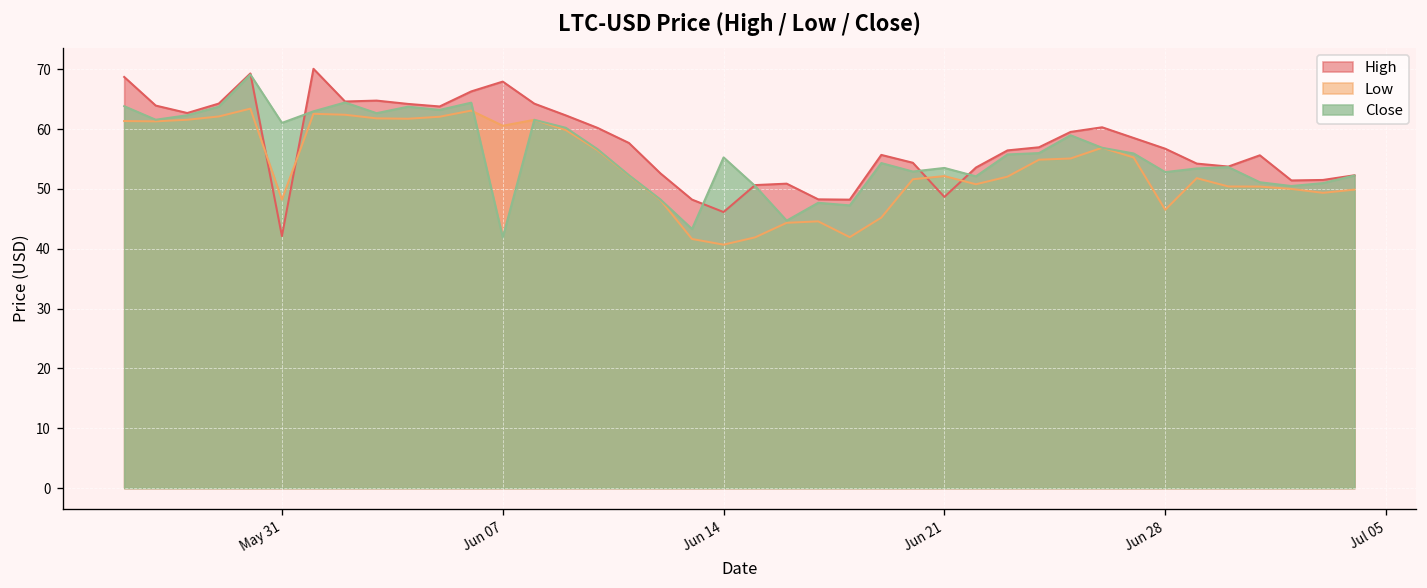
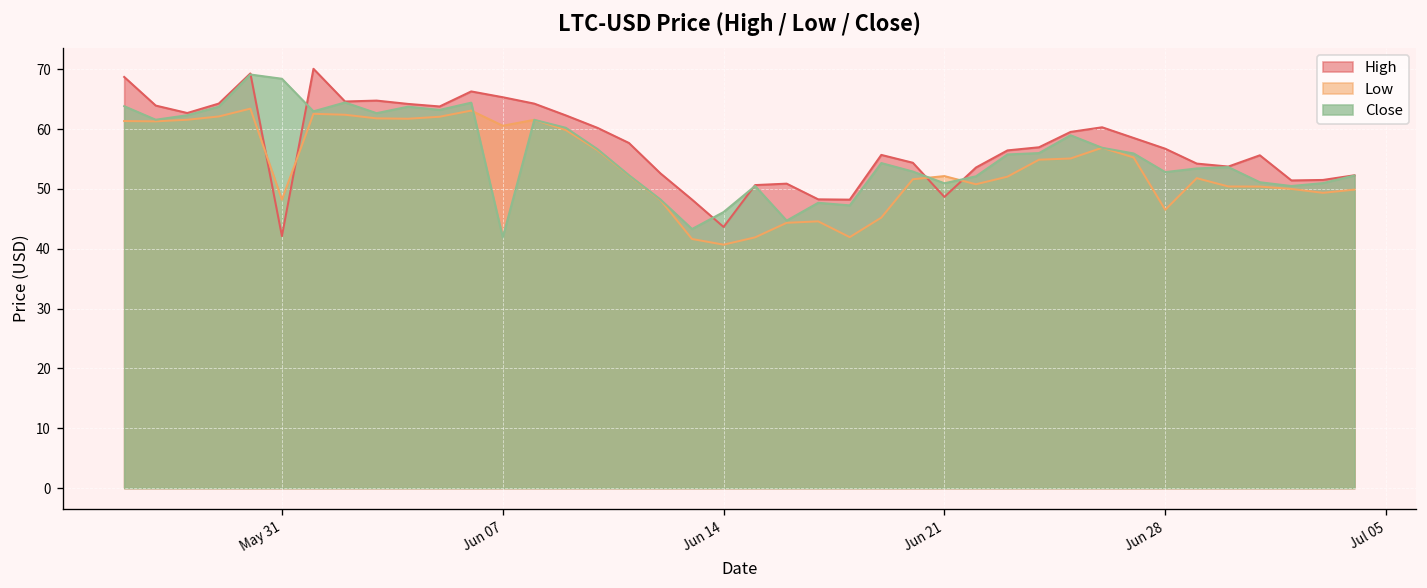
Close, May 31: 61 -> 68
High, Jun 07: 68 -> 65
High, Jun 14: 46 -> 44
Close, Jun 14: 55 -> 46
Close, Jun 21: 54 -> 51
